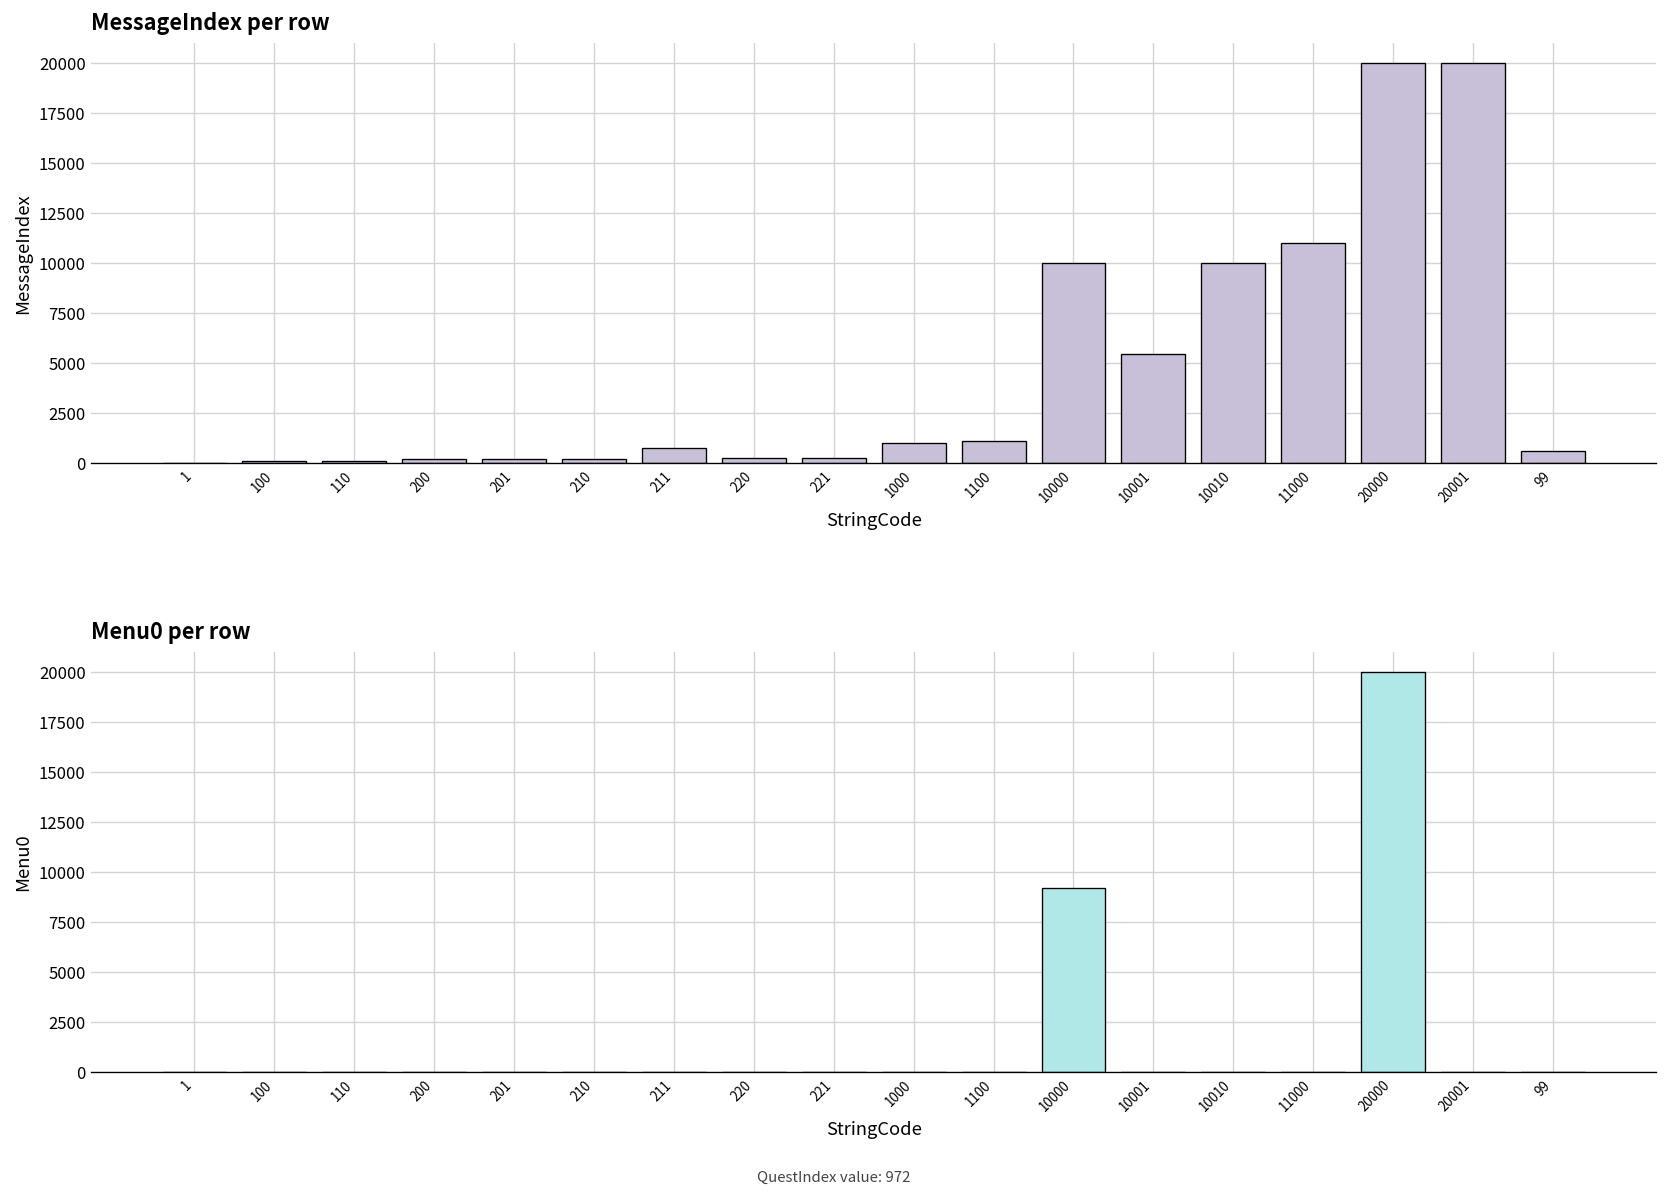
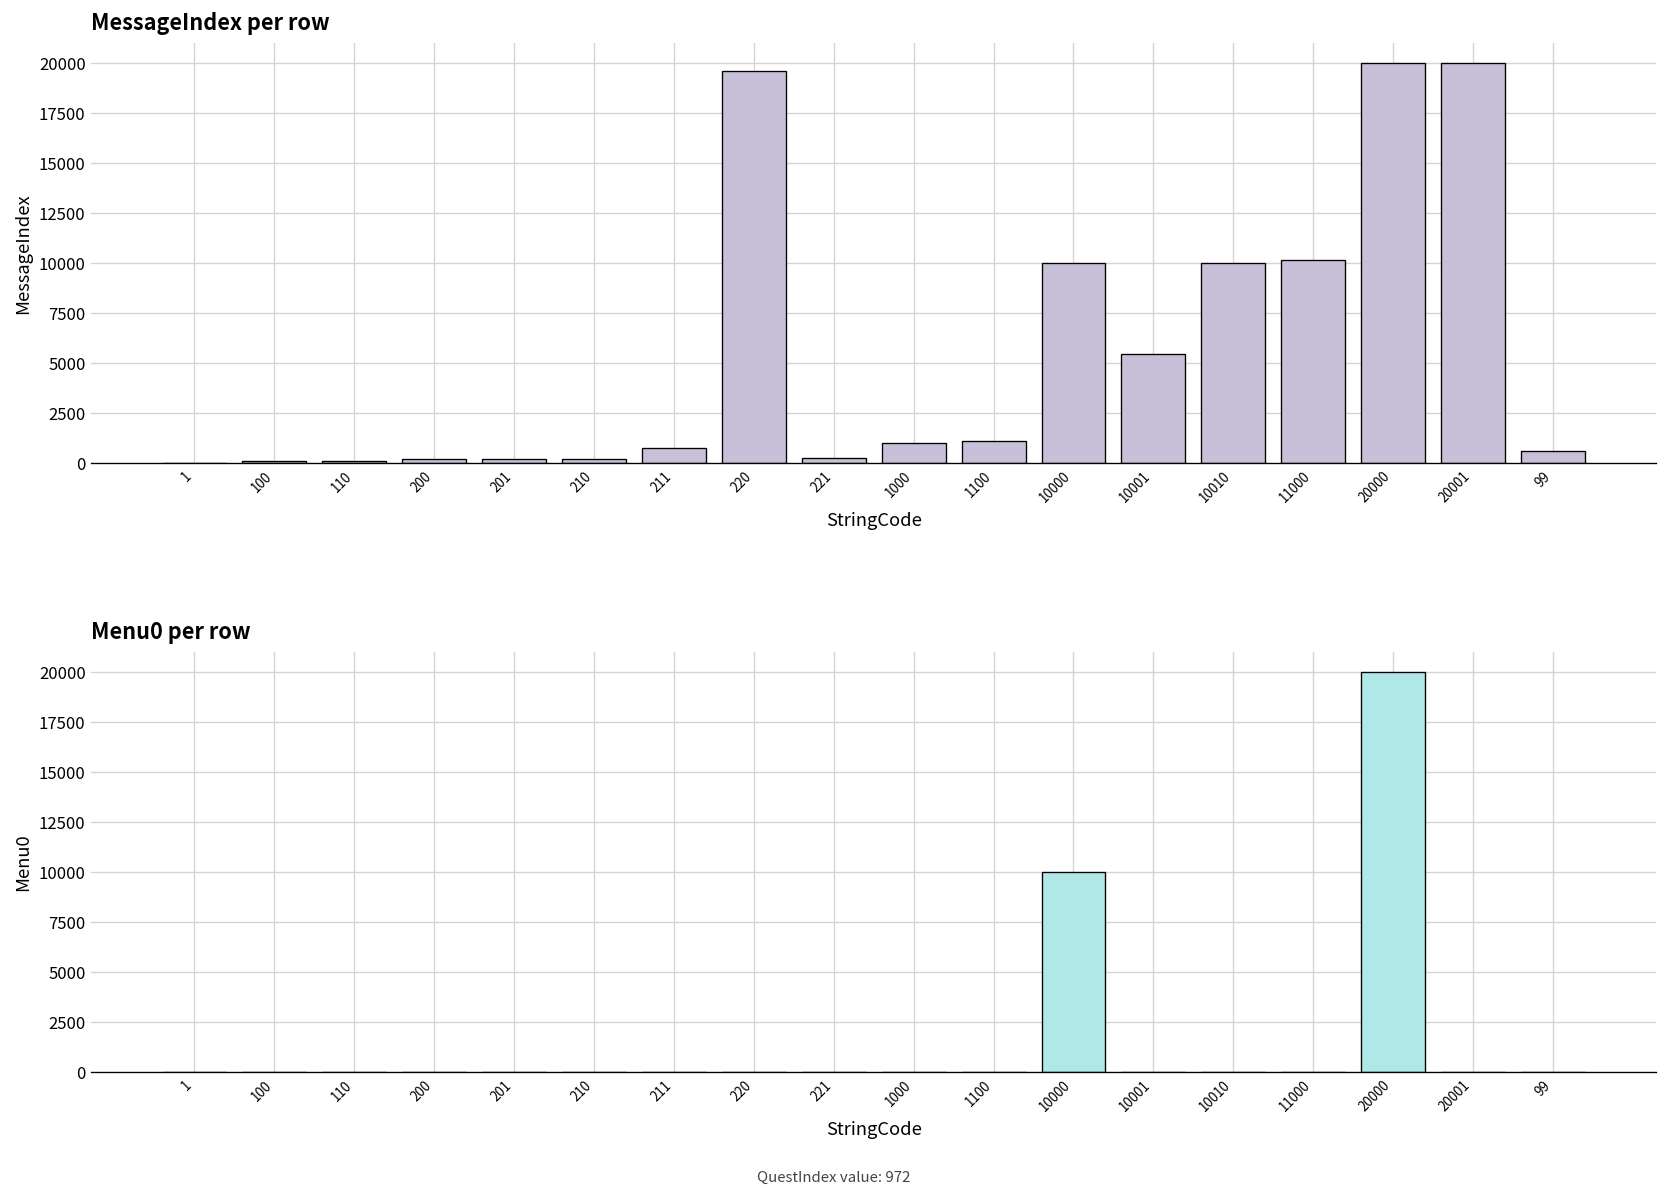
MessageIndex per row, 220: 200 -> 19600
MessageIndex per row, 11000: 11000 -> 10100
Menu0 per row, 10000: 9200 -> 10000
